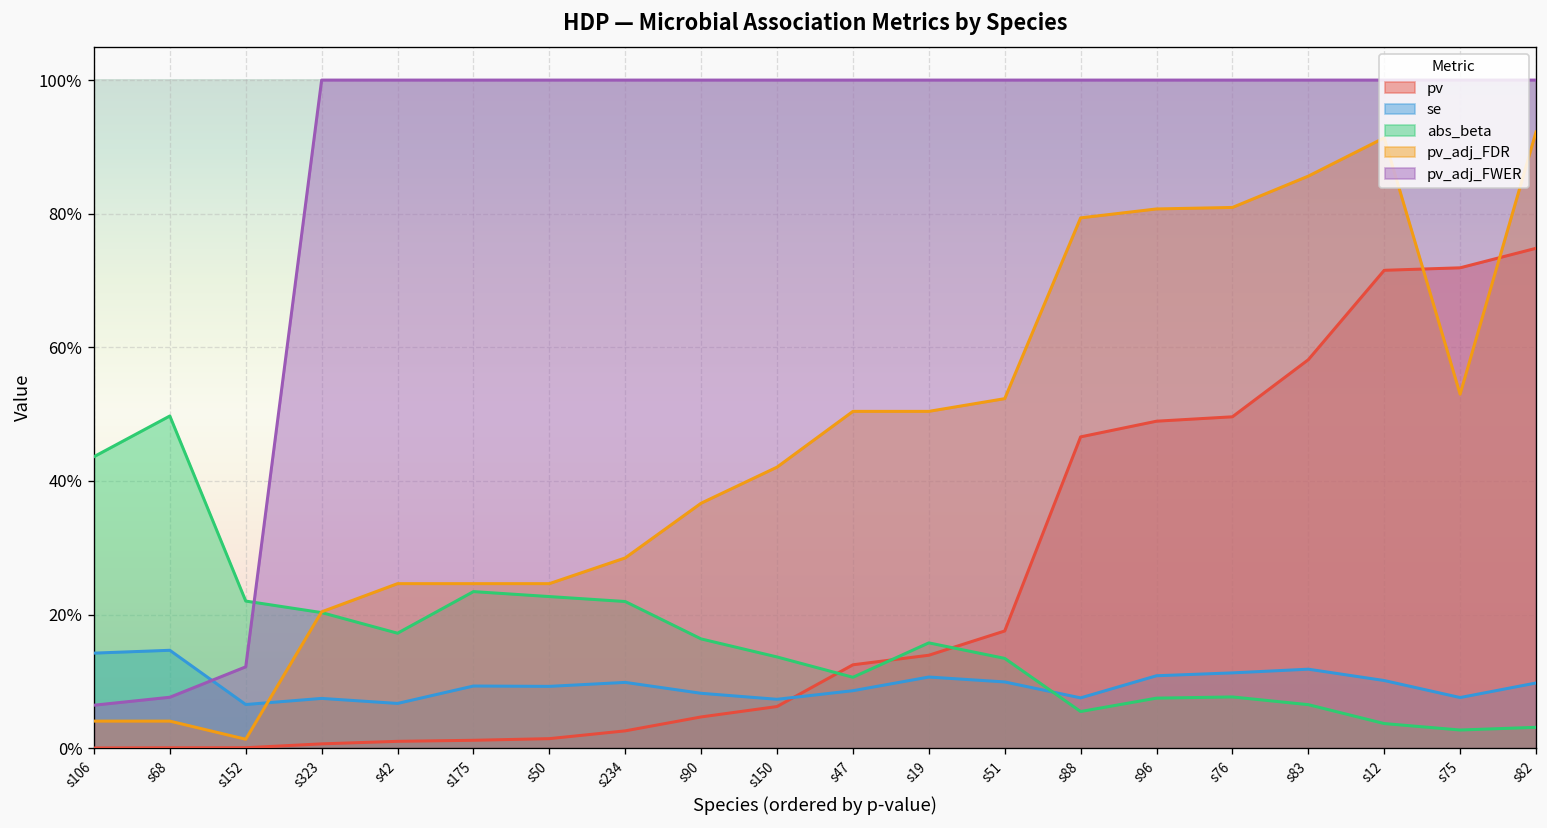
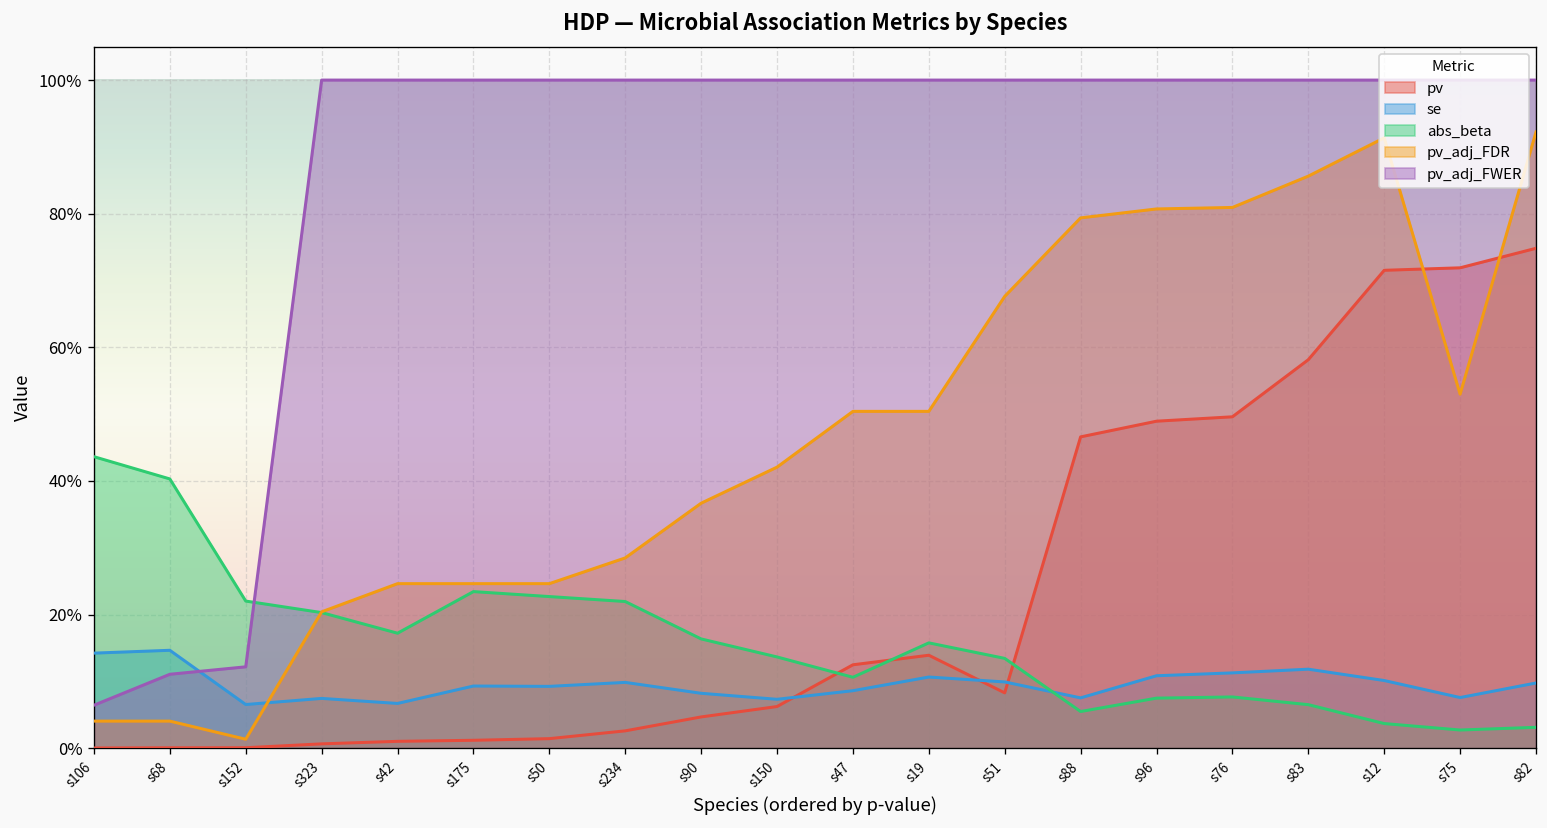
abs_beta, s68: 50% -> 40%
pv_adj_FWER, s68: 8% -> 11%
pv, s51: 18% -> 8%
pv_adj_FDR, s51: 52% -> 68%
